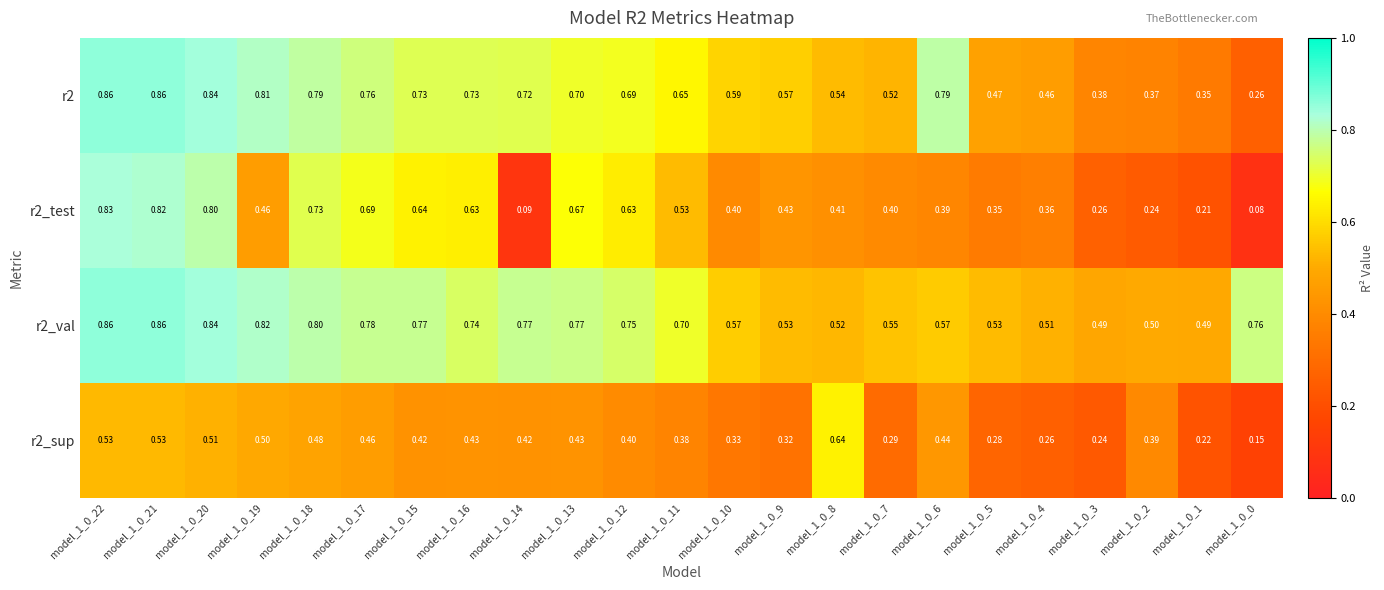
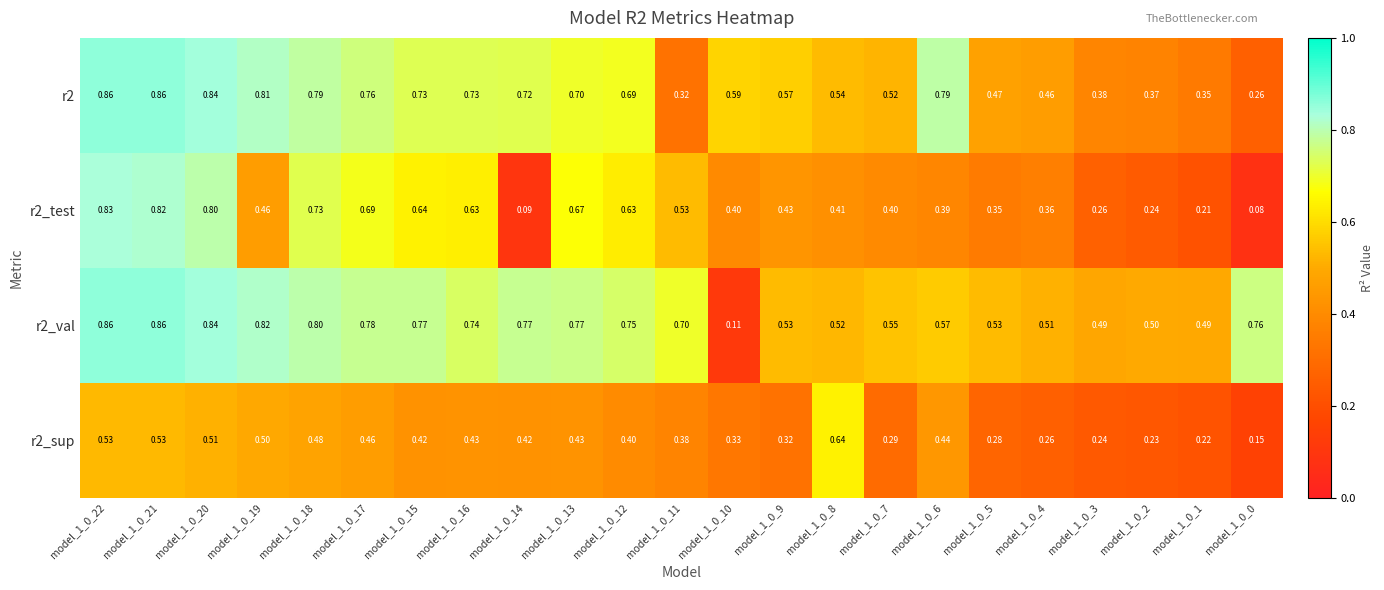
r2, model_1_0_11: 0.65 -> 0.32
r2_val, model_1_0_10: 0.57 -> 0.11
r2_sup, model_1_0_2: 0.39 -> 0.23
